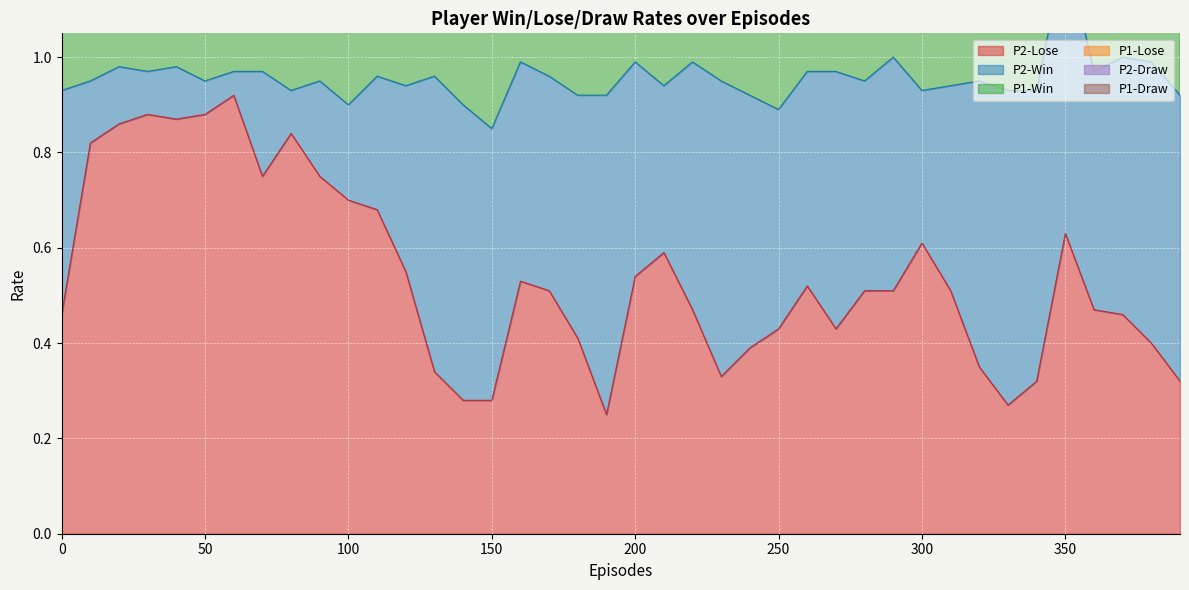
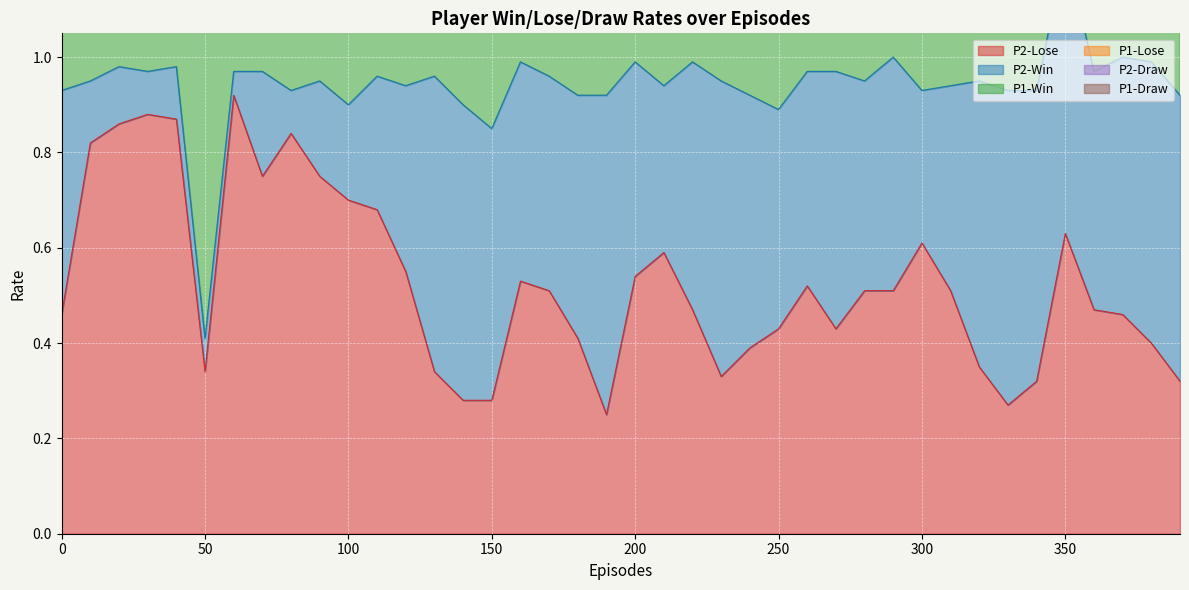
P2-Lose, 50: 0.88 -> 0.34
